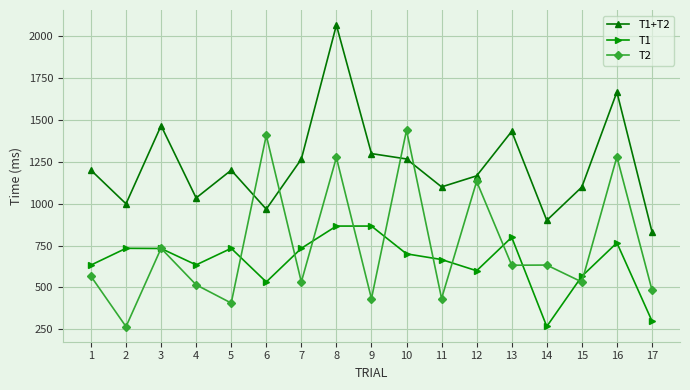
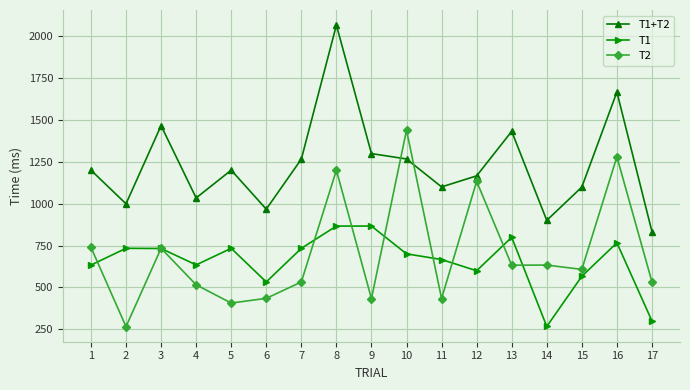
T2, 1: 570 -> 740
T2, 6: 1410 -> 440
T2, 8: 1280 -> 1200
T2, 15: 530 -> 610
T2, 17: 490 -> 530
